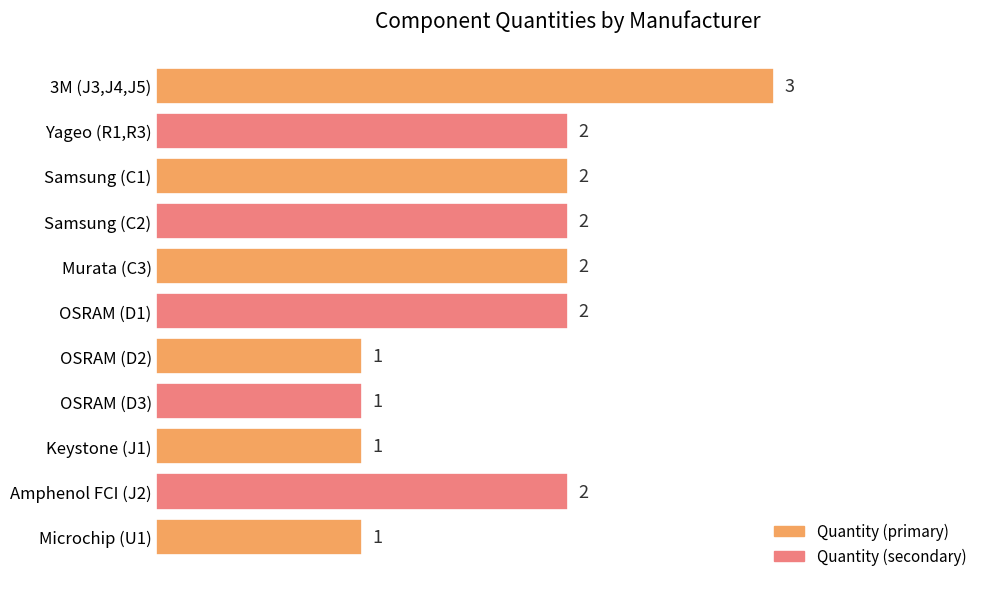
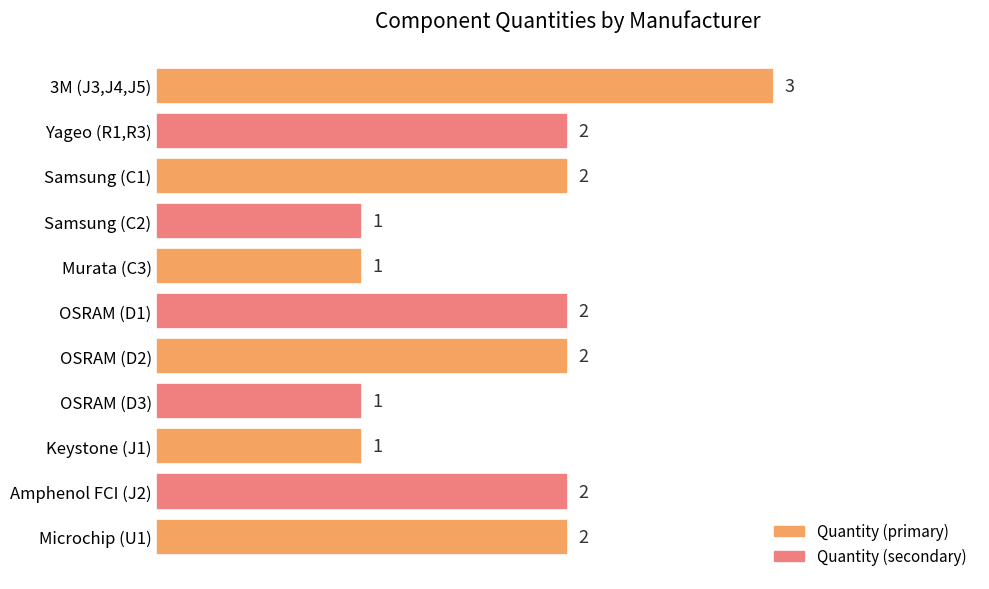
Samsung (C2): 2 -> 1
Murata (C3): 2 -> 1
OSRAM (D2): 1 -> 2
Microchip (U1): 1 -> 2
